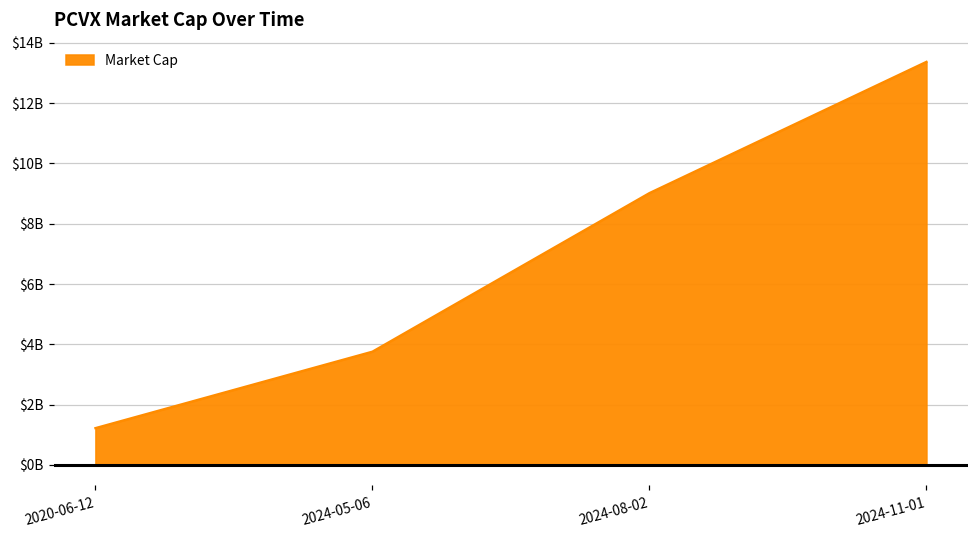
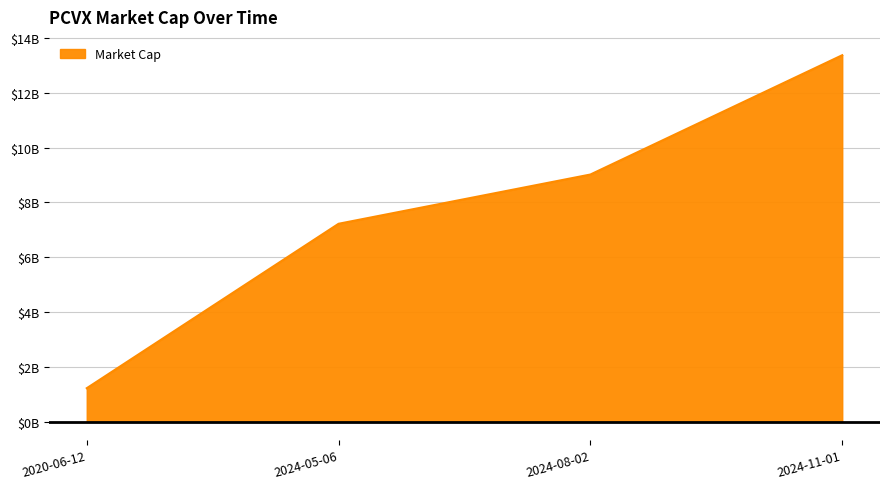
2024-05-06: $3800000000 -> $7200000000
